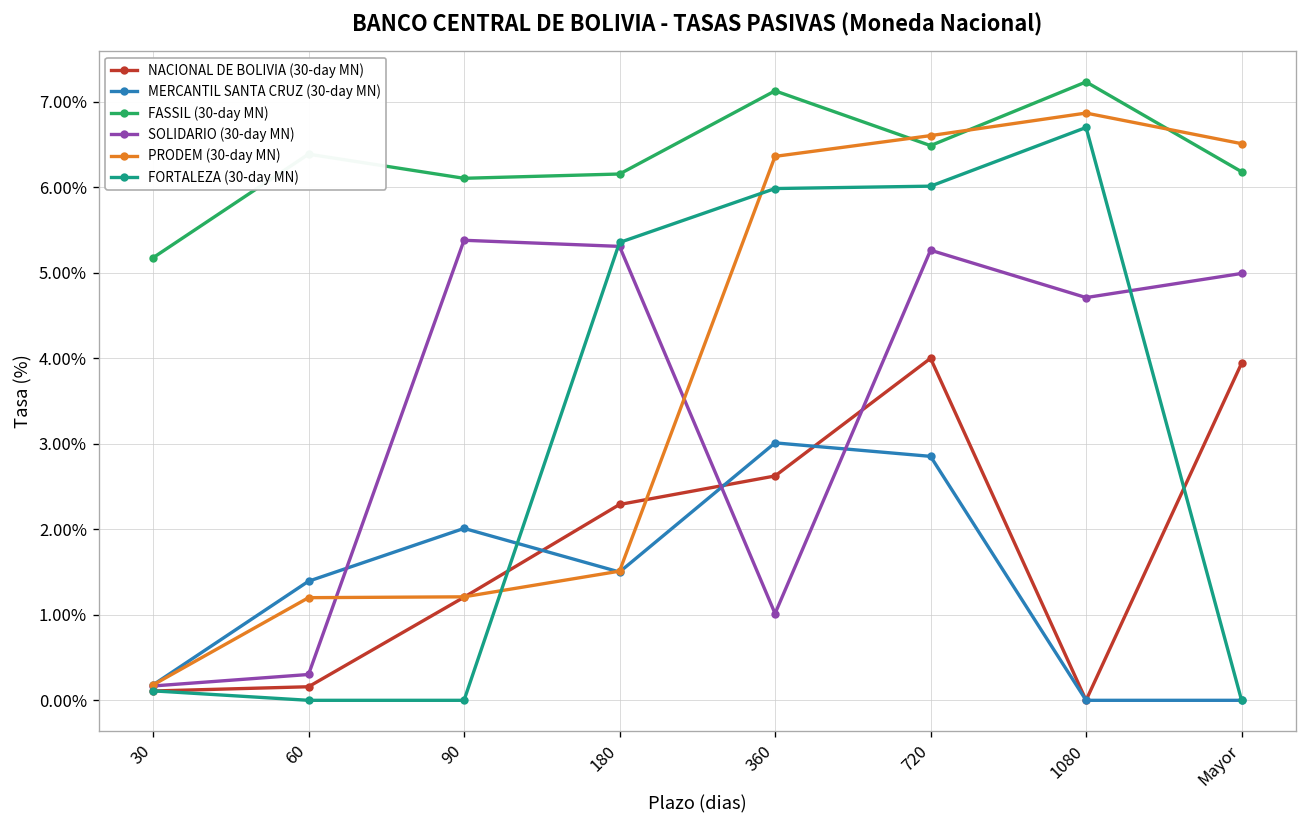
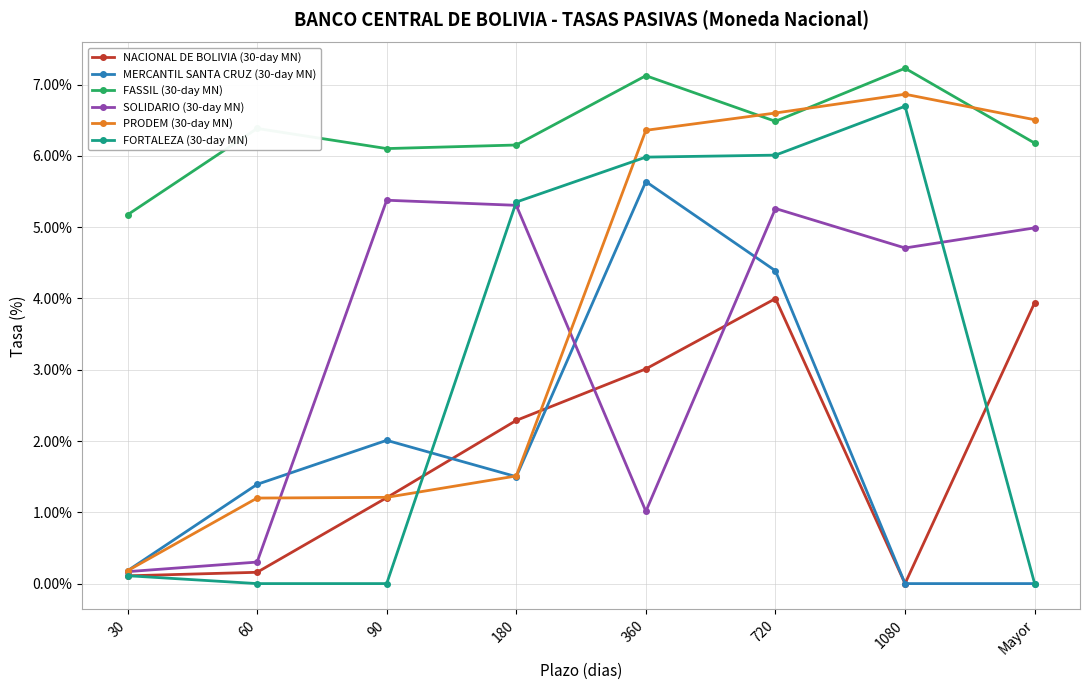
NACIONAL DE BOLIVIA (30-day MN), 360: 2.6% -> 3.0%
MERCANTIL SANTA CRUZ (30-day MN), 360: 3.0% -> 5.6%
MERCANTIL SANTA CRUZ (30-day MN), 720: 2.9% -> 4.4%
